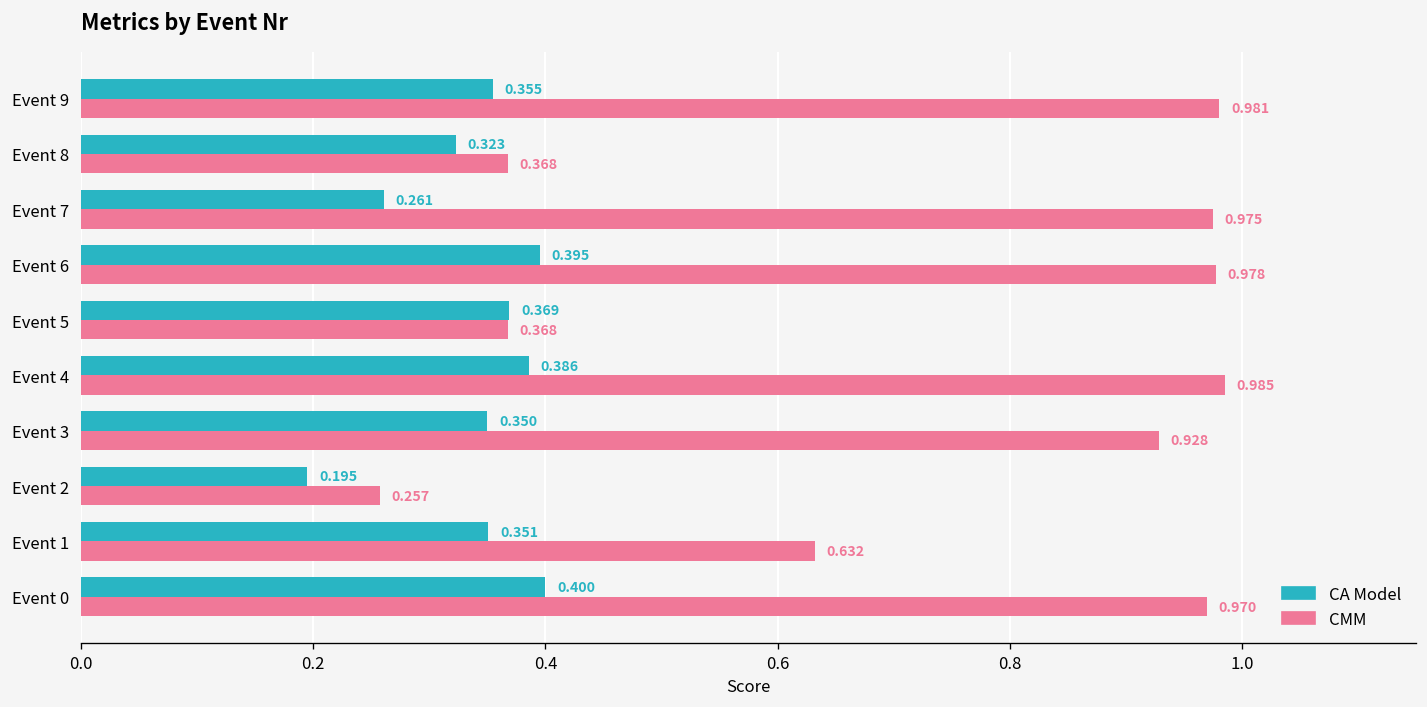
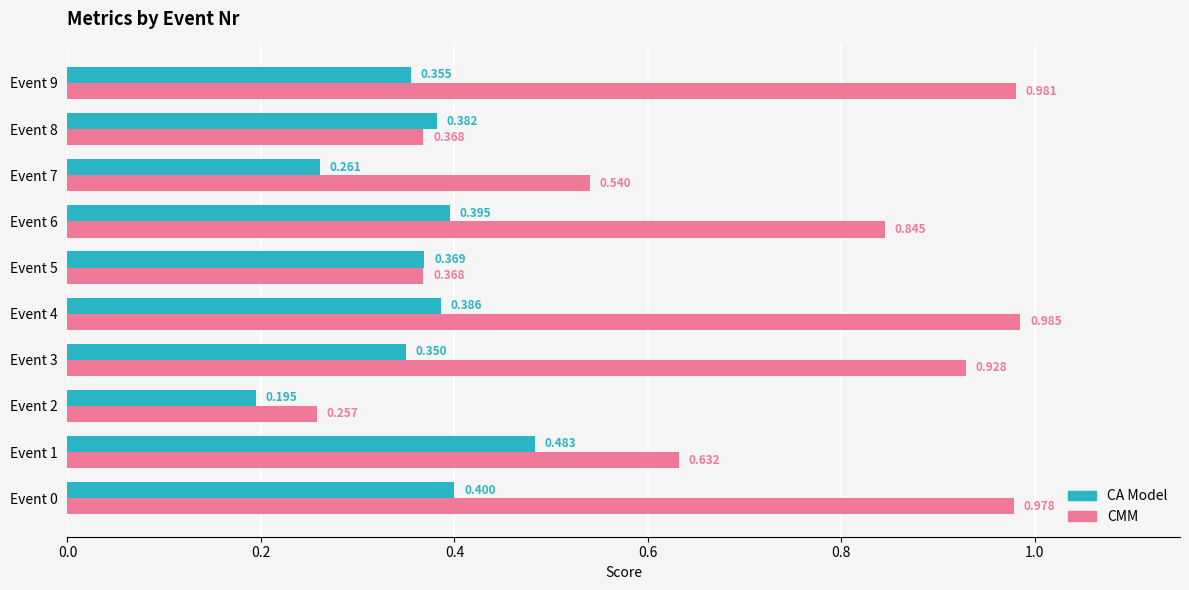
CA Model, Event 8: 0.323 -> 0.382
CMM, Event 7: 0.975 -> 0.540
CMM, Event 6: 0.978 -> 0.845
CA Model, Event 1: 0.351 -> 0.483
CMM, Event 0: 0.970 -> 0.978
